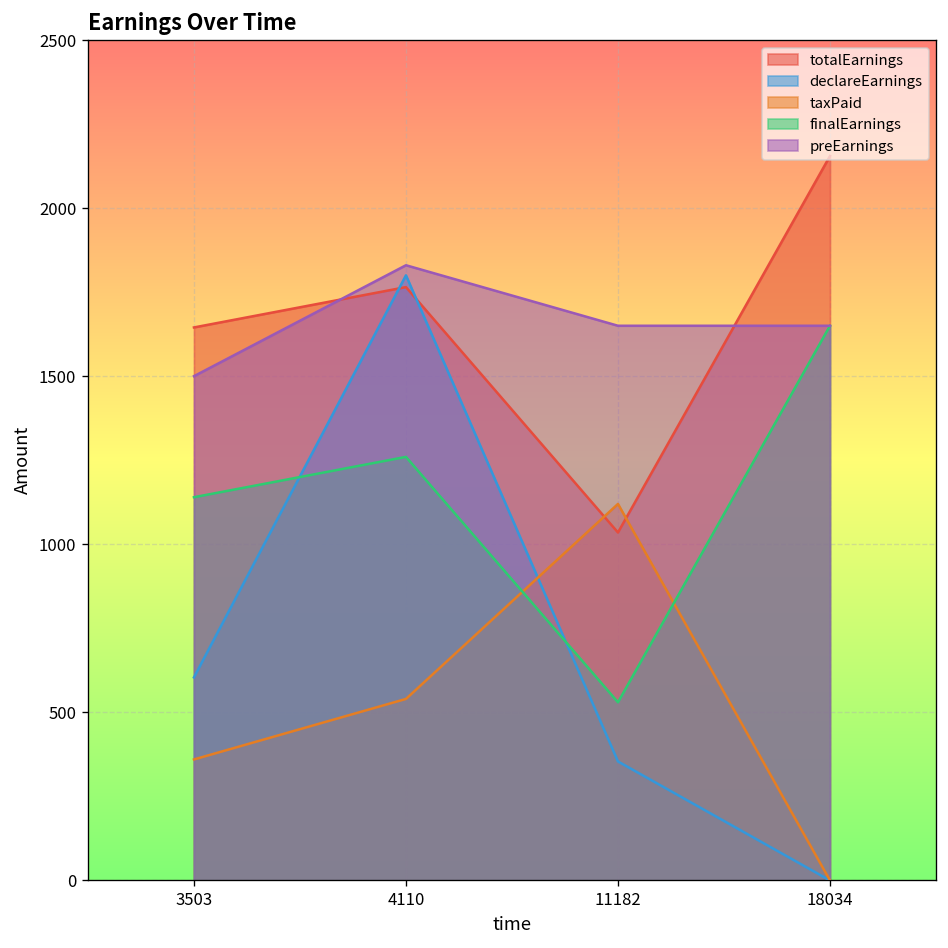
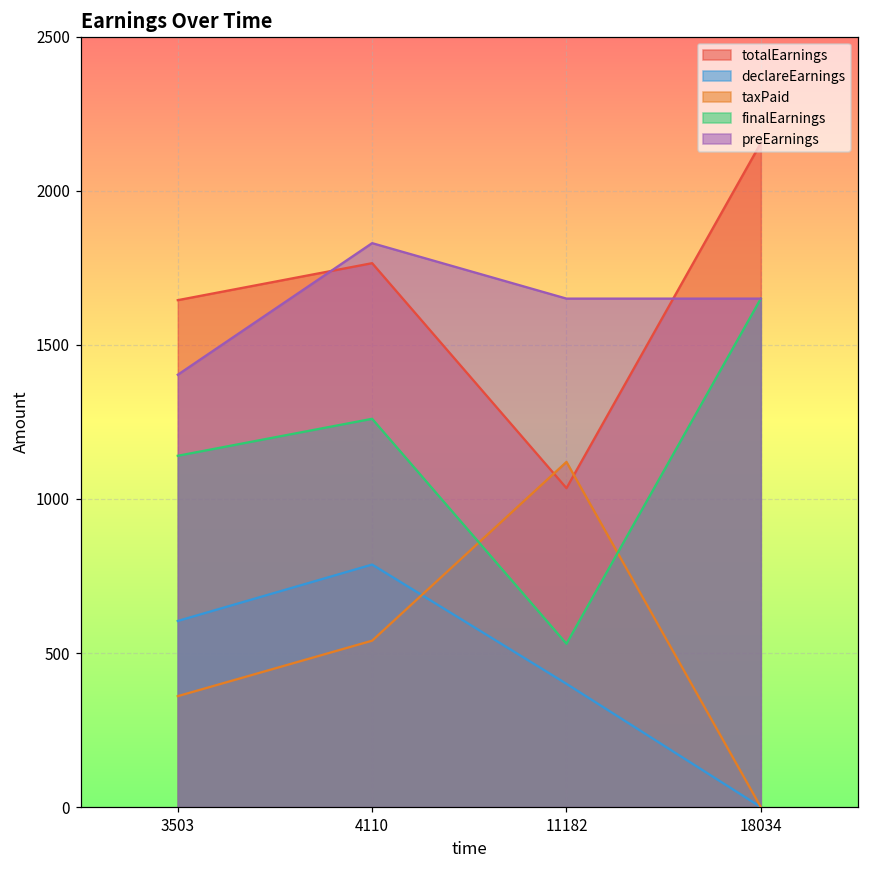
preEarnings, 3503: 1500 -> 1400
declareEarnings, 4110: 1800 -> 790
declareEarnings, 11182: 350 -> 400
